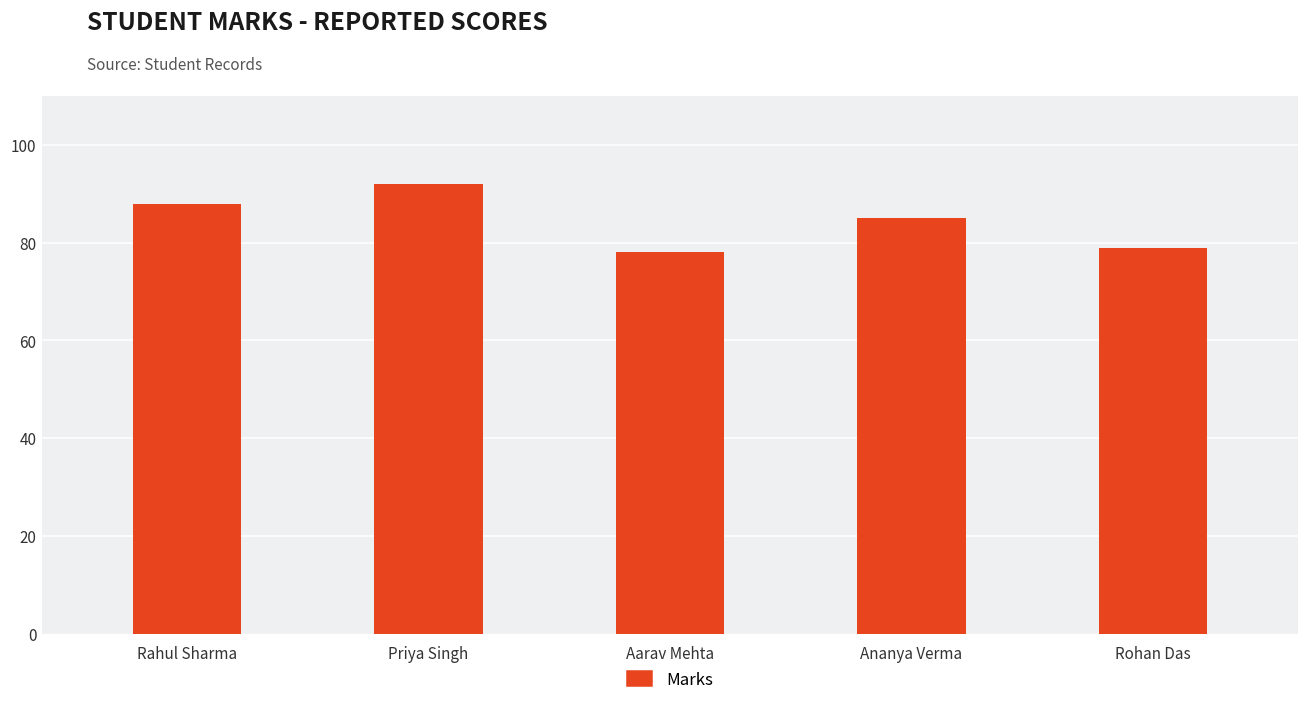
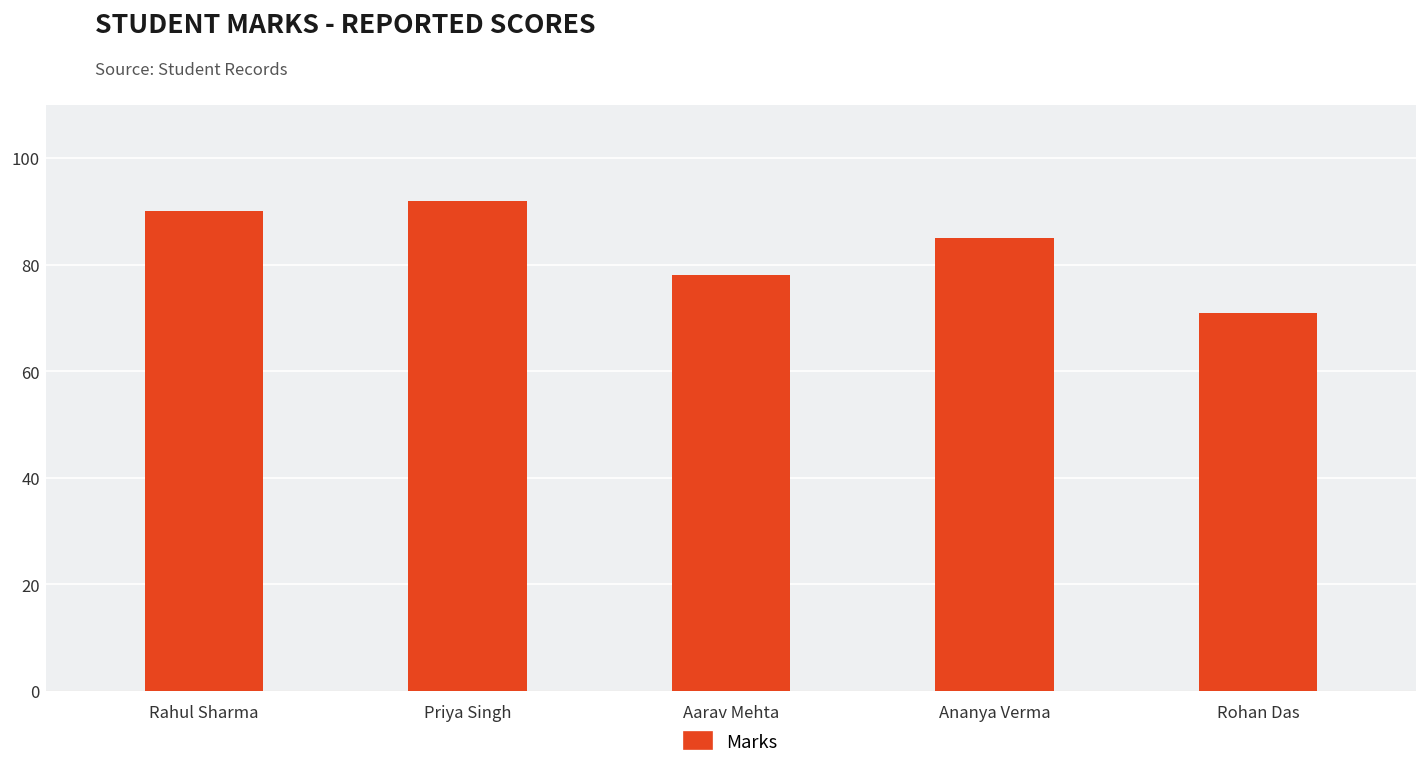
Rahul Sharma: 88 -> 90
Rohan Das: 79 -> 71
